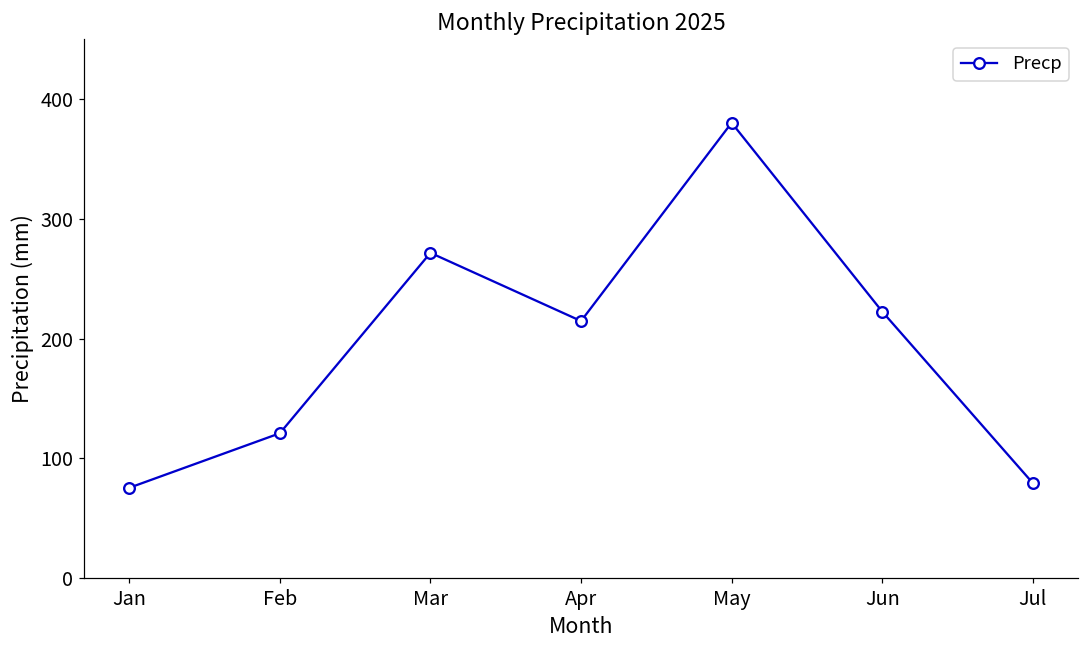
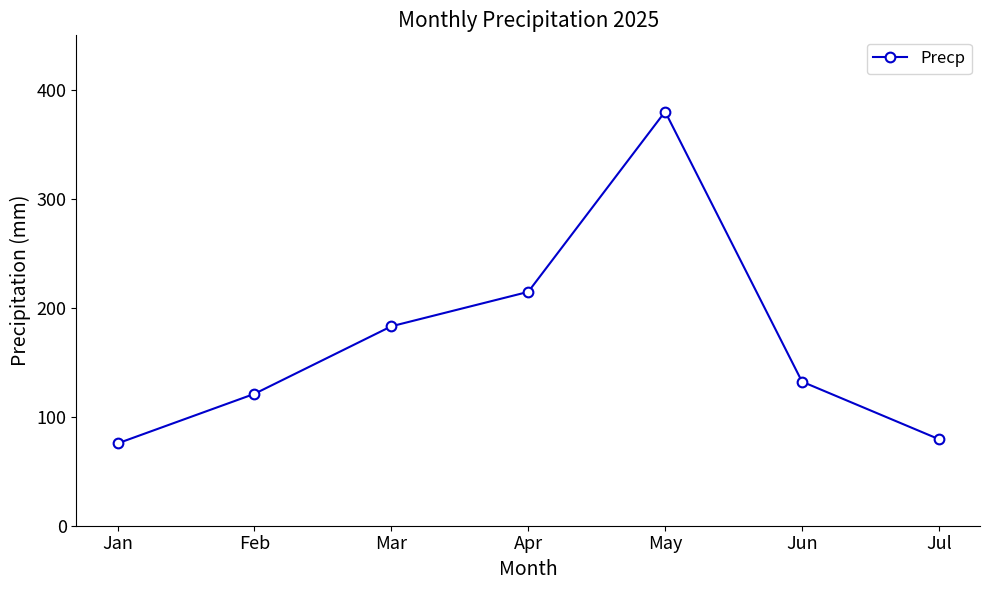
Mar: 272 -> 183
Jun: 223 -> 132
